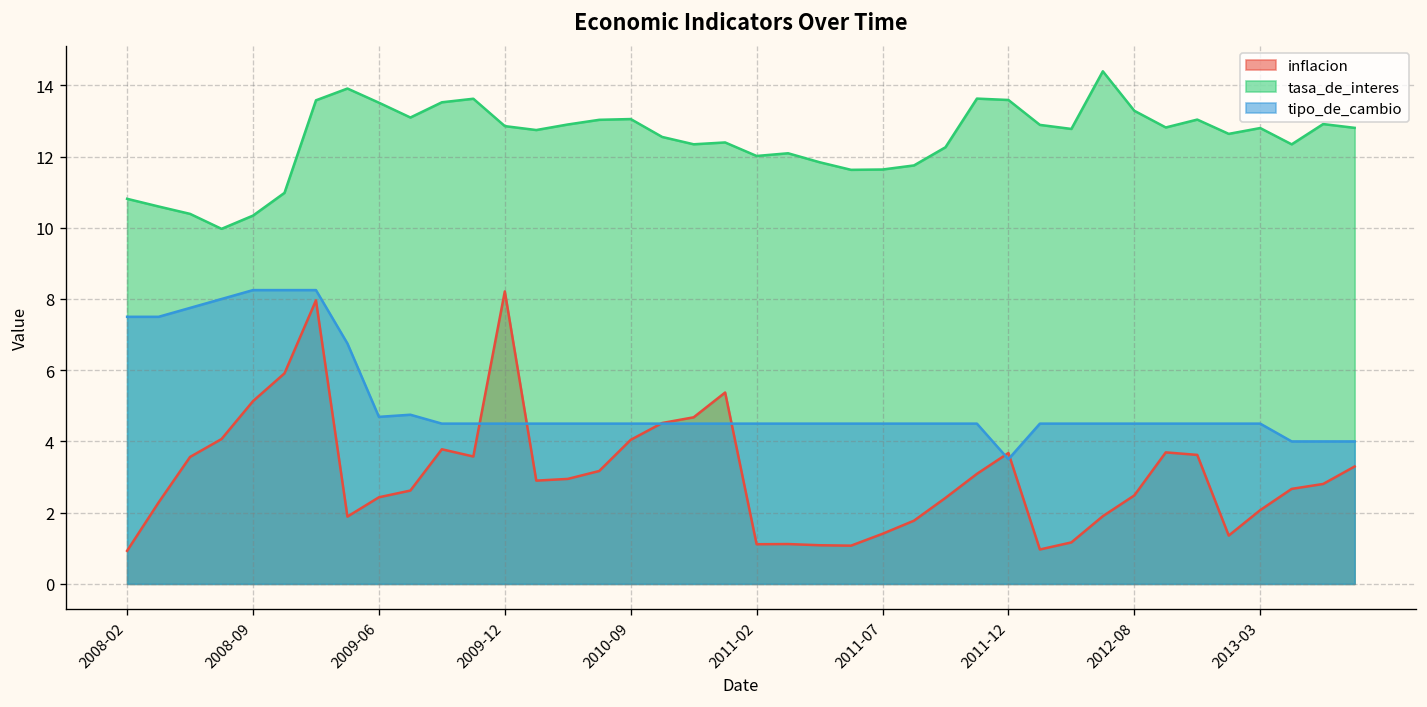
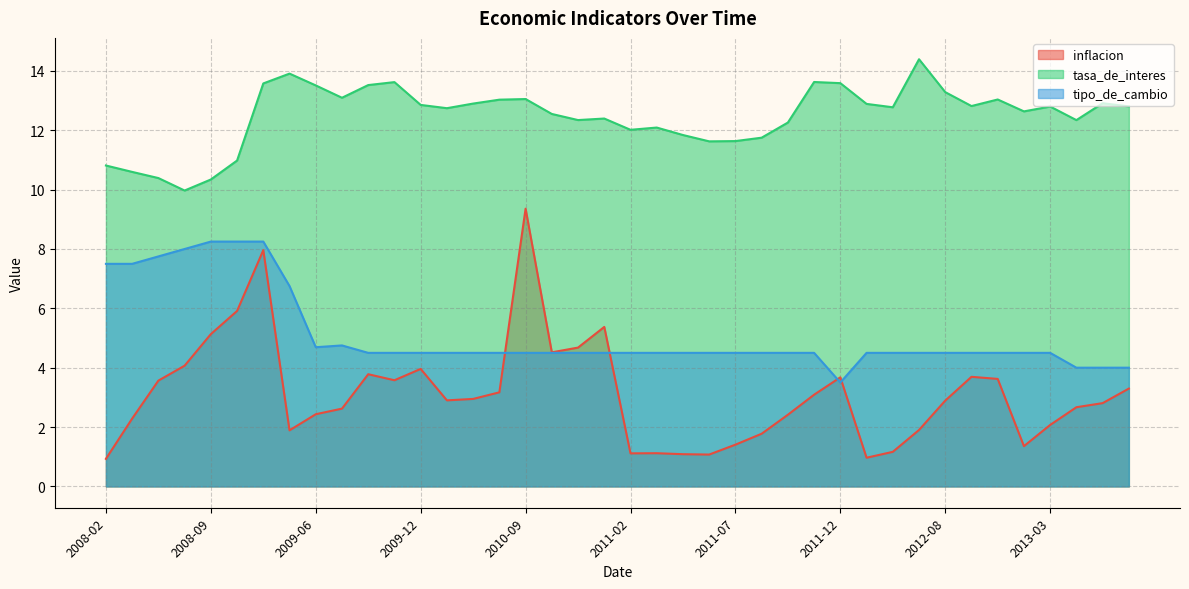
inflacion, 2009-12: 8.2 -> 4.0
inflacion, 2010-09: 4.0 -> 9.4
inflacion, 2012-08: 2.5 -> 2.9
